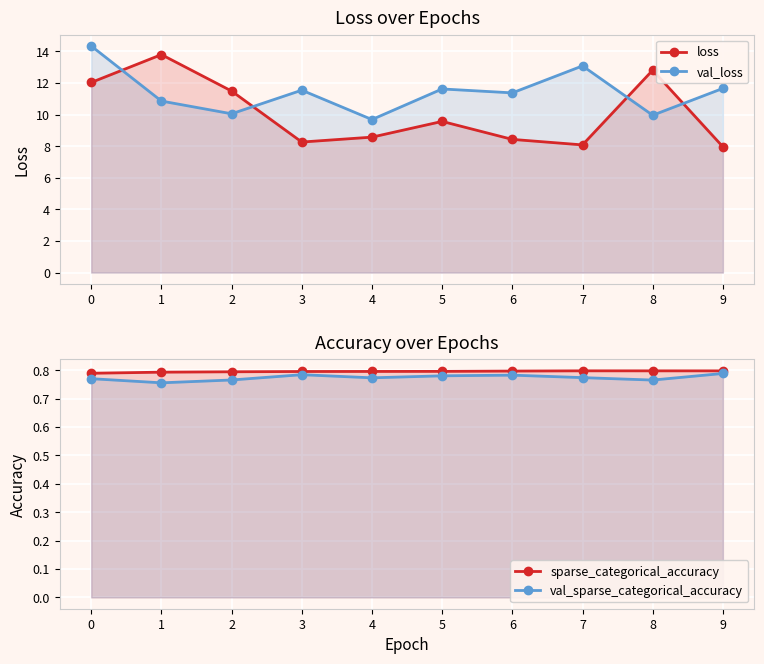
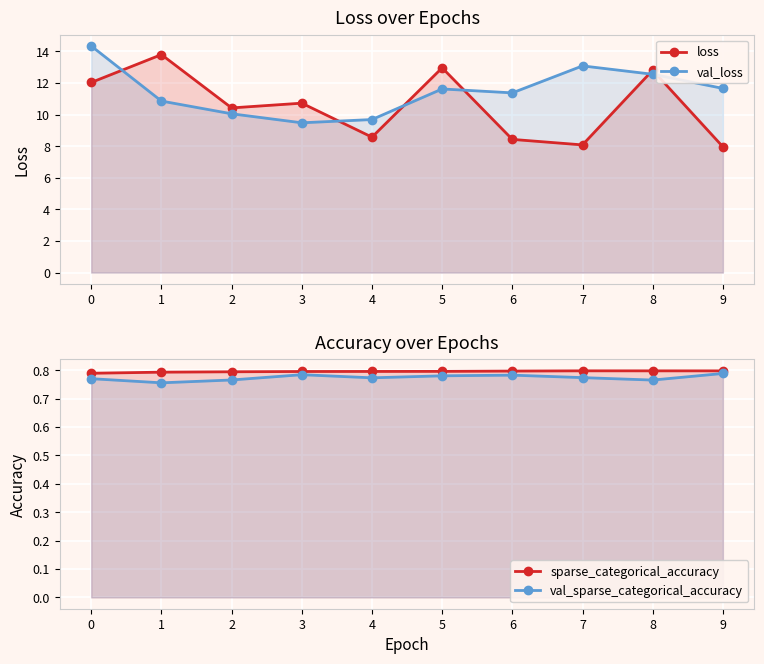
Loss over Epochs, loss, 2: 11.5 -> 10.4
Loss over Epochs, loss, 3: 8.3 -> 10.7
Loss over Epochs, val_loss, 3: 11.5 -> 9.5
Loss over Epochs, loss, 5: 9.6 -> 13.0
Loss over Epochs, val_loss, 8: 10.0 -> 12.6
